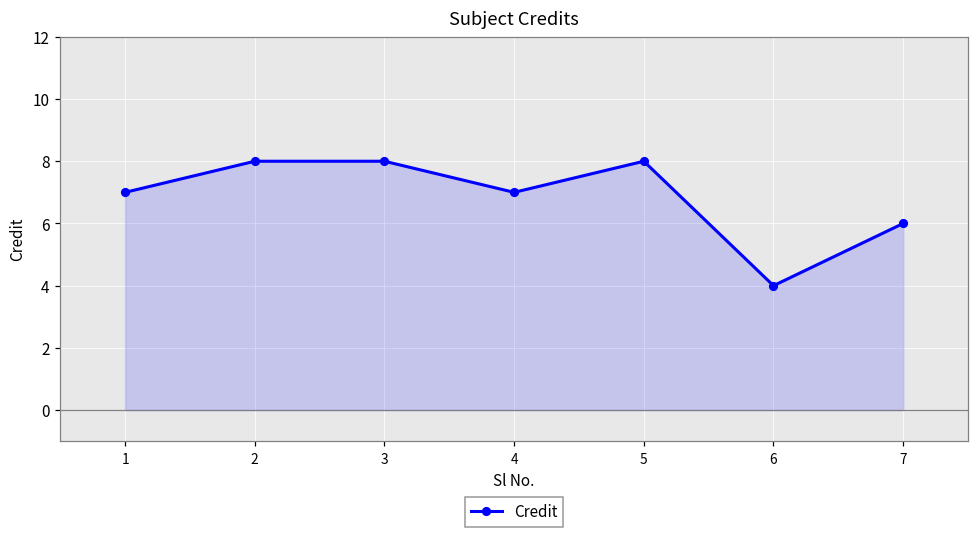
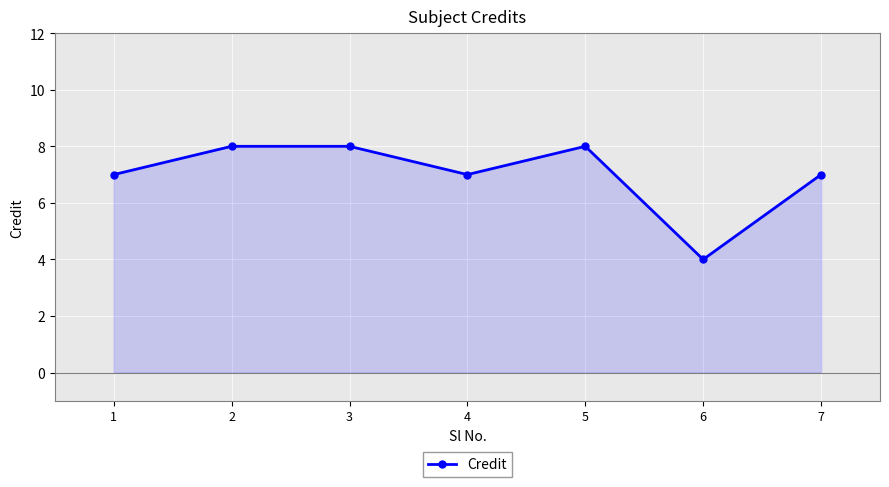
7: 6 -> 7
